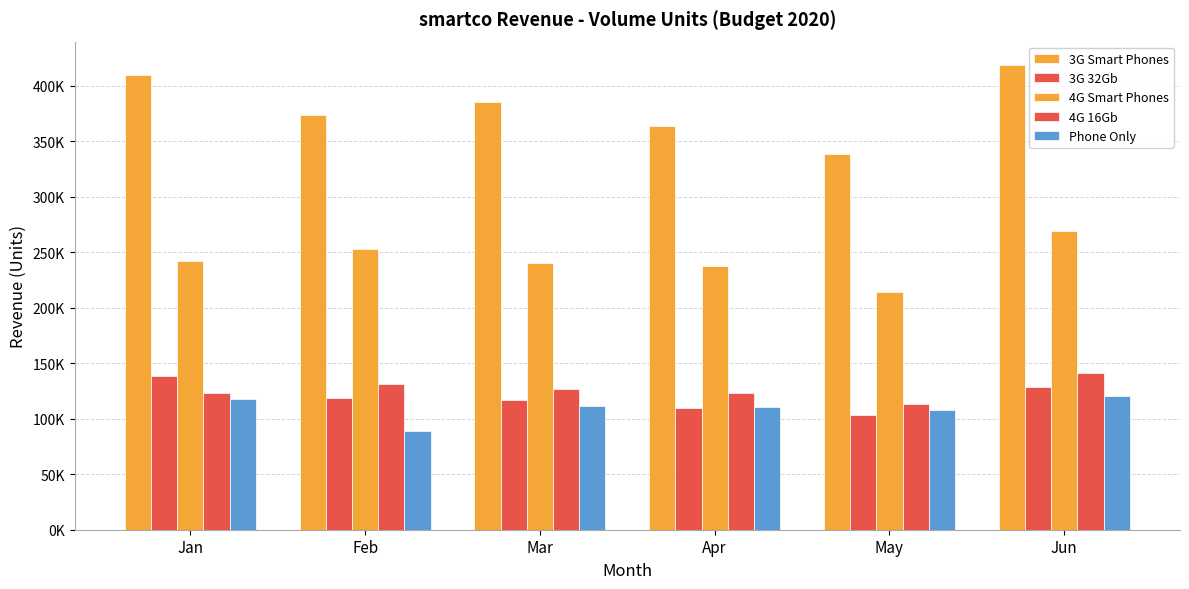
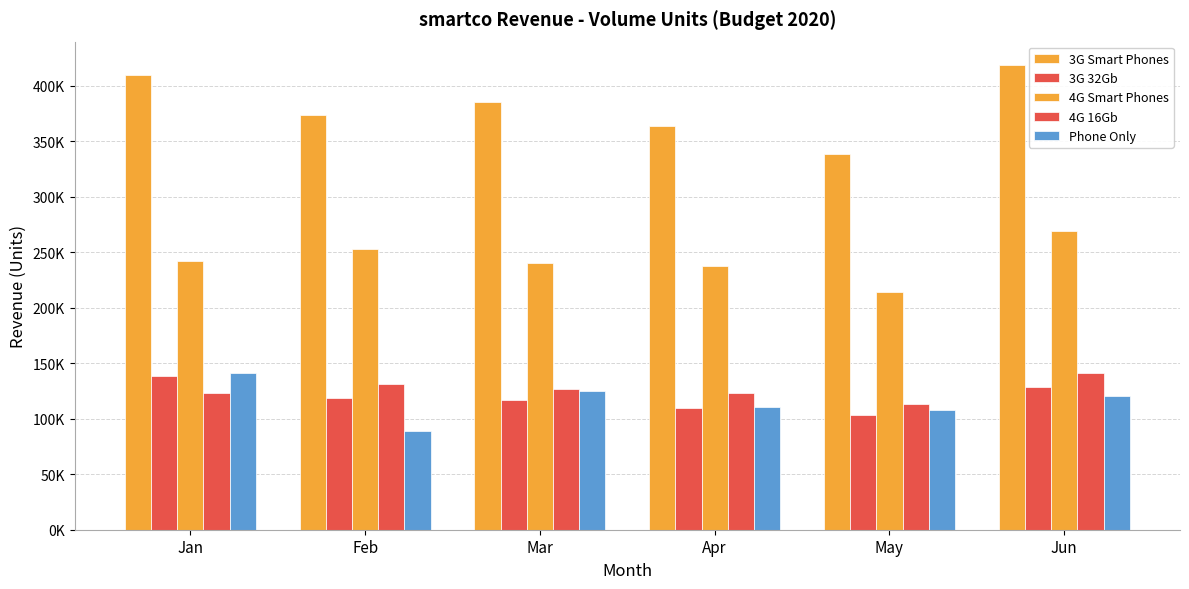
Phone Only, Jan: 117000 -> 142000
Phone Only, Mar: 111000 -> 125000
